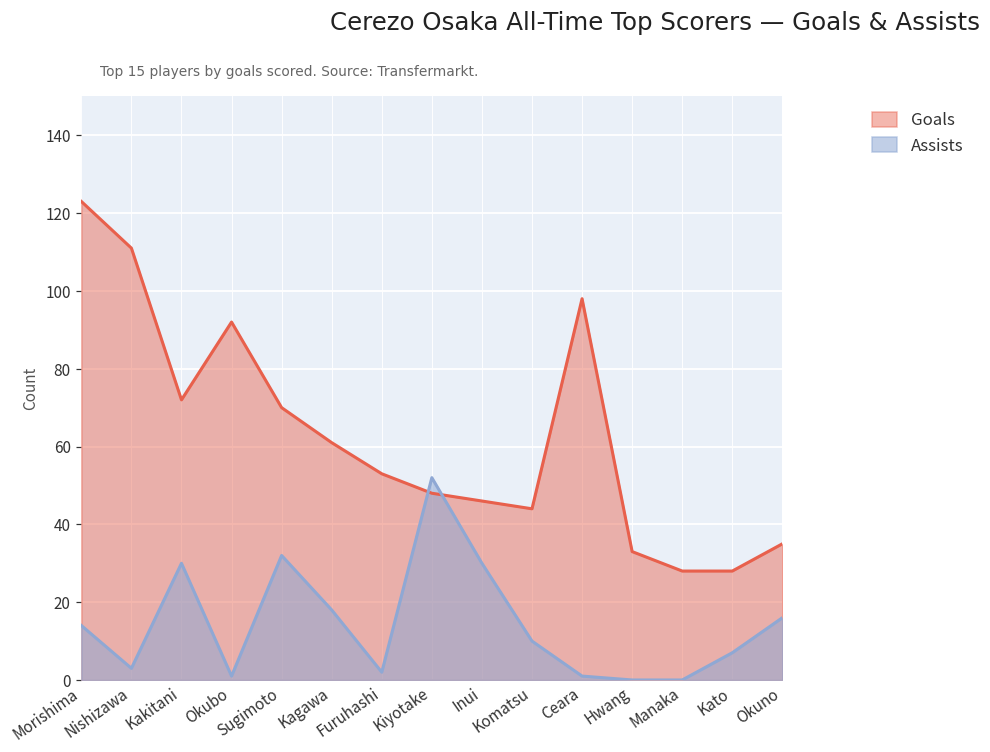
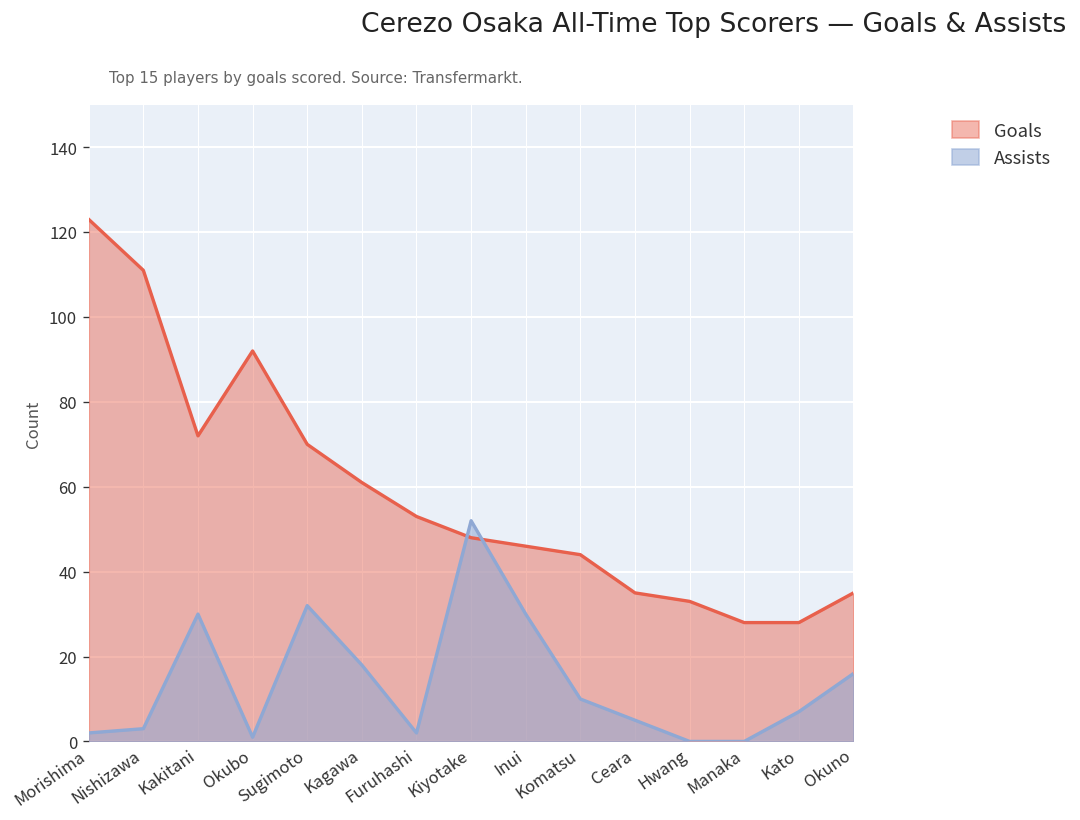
Assists, Morishima: 14 -> 2
Goals, Ceara: 98 -> 35
Assists, Ceara: 1 -> 5
